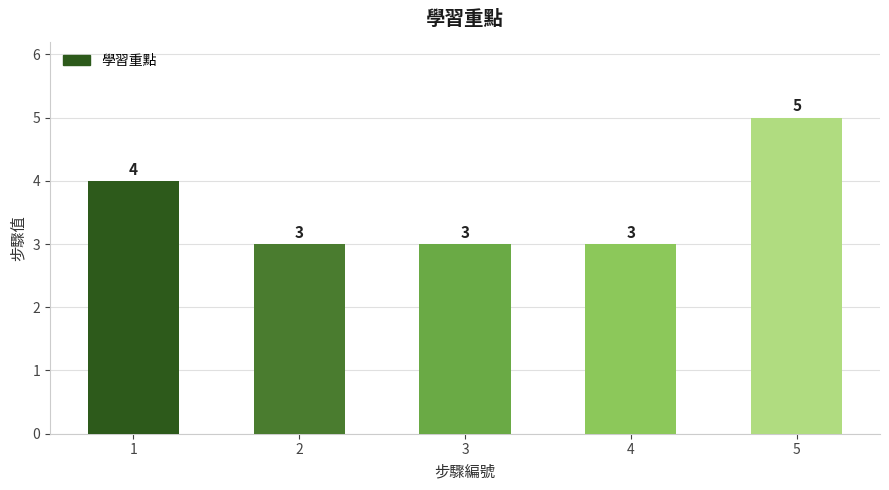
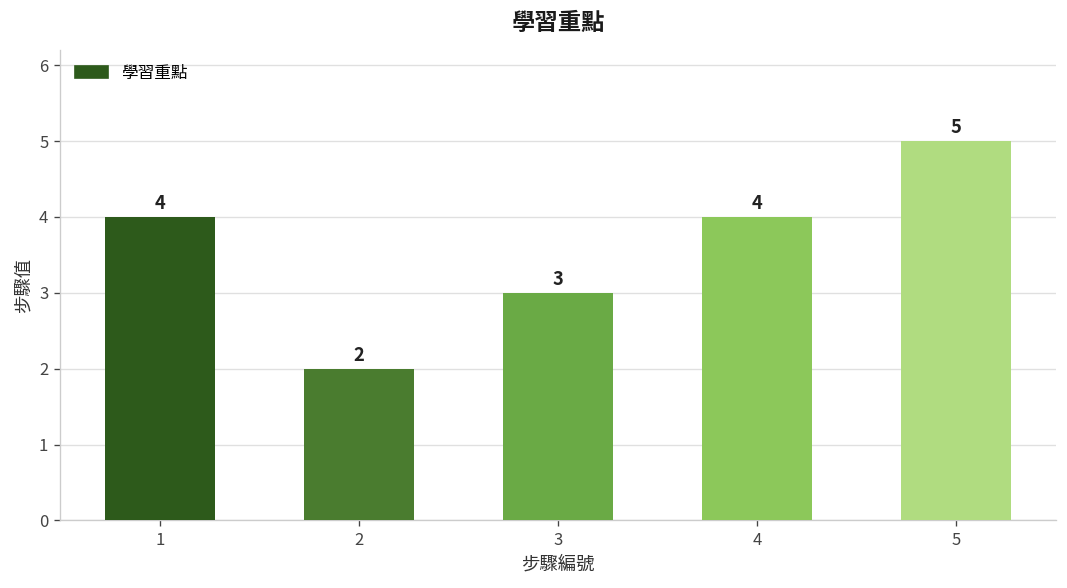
2: 3 -> 2
4: 3 -> 4
